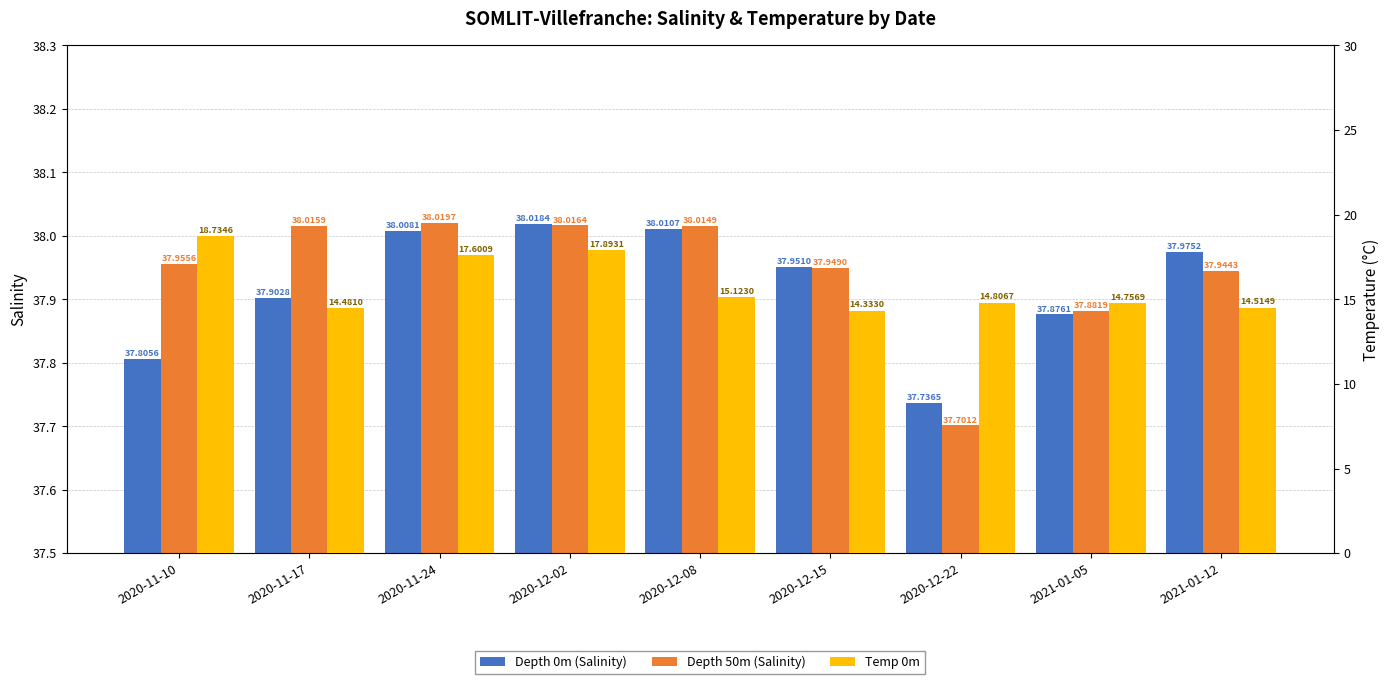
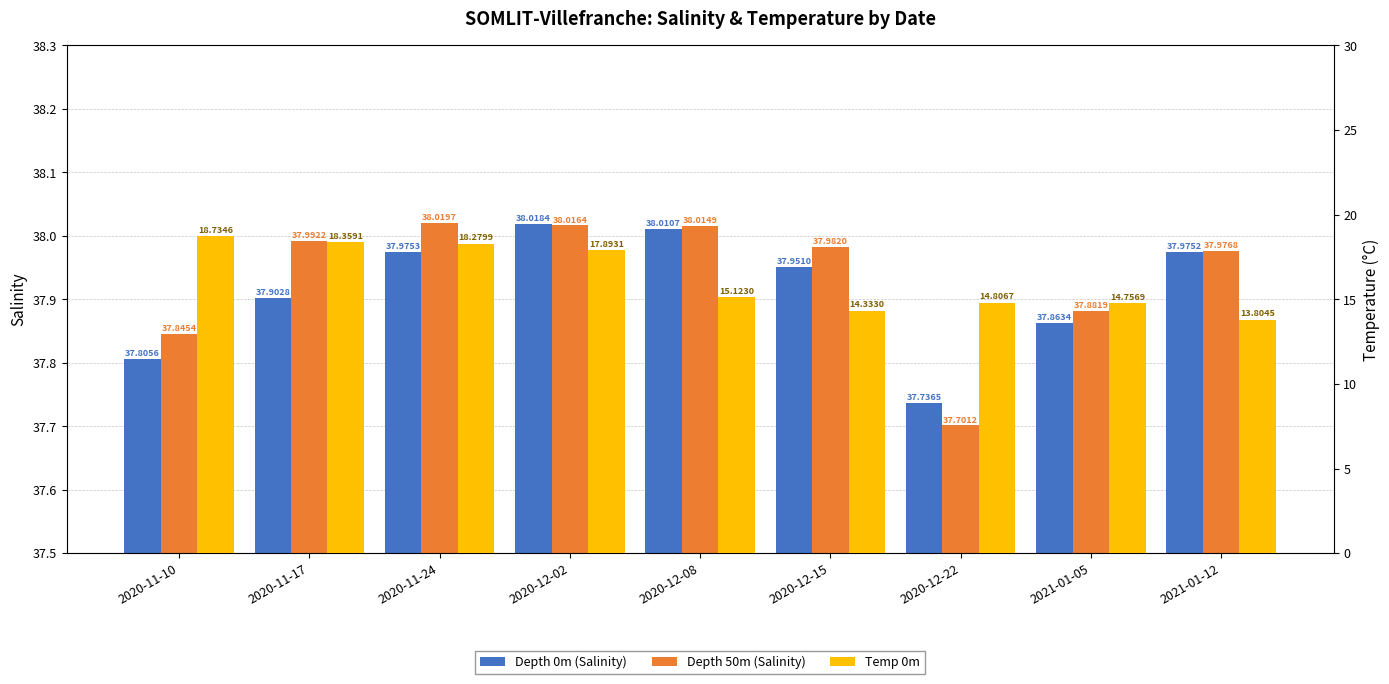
Depth 50m (Salinity), 2020-11-10: 37.9556 -> 37.8454
Depth 50m (Salinity), 2020-11-17: 38.0159 -> 37.9922
Depth 0m (Salinity), 2020-11-24: 38.0081 -> 37.9753
Depth 50m (Salinity), 2020-12-15: 37.9490 -> 37.9820
Depth 0m (Salinity), 2021-01-05: 37.8761 -> 37.8634
Depth 50m (Salinity), 2021-01-12: 37.9443 -> 37.9768
Temp 0m, 2020-11-17: 14.4810 -> 18.3591
Temp 0m, 2020-11-24: 17.6009 -> 18.2799
Temp 0m, 2021-01-12: 14.5149 -> 13.8045
